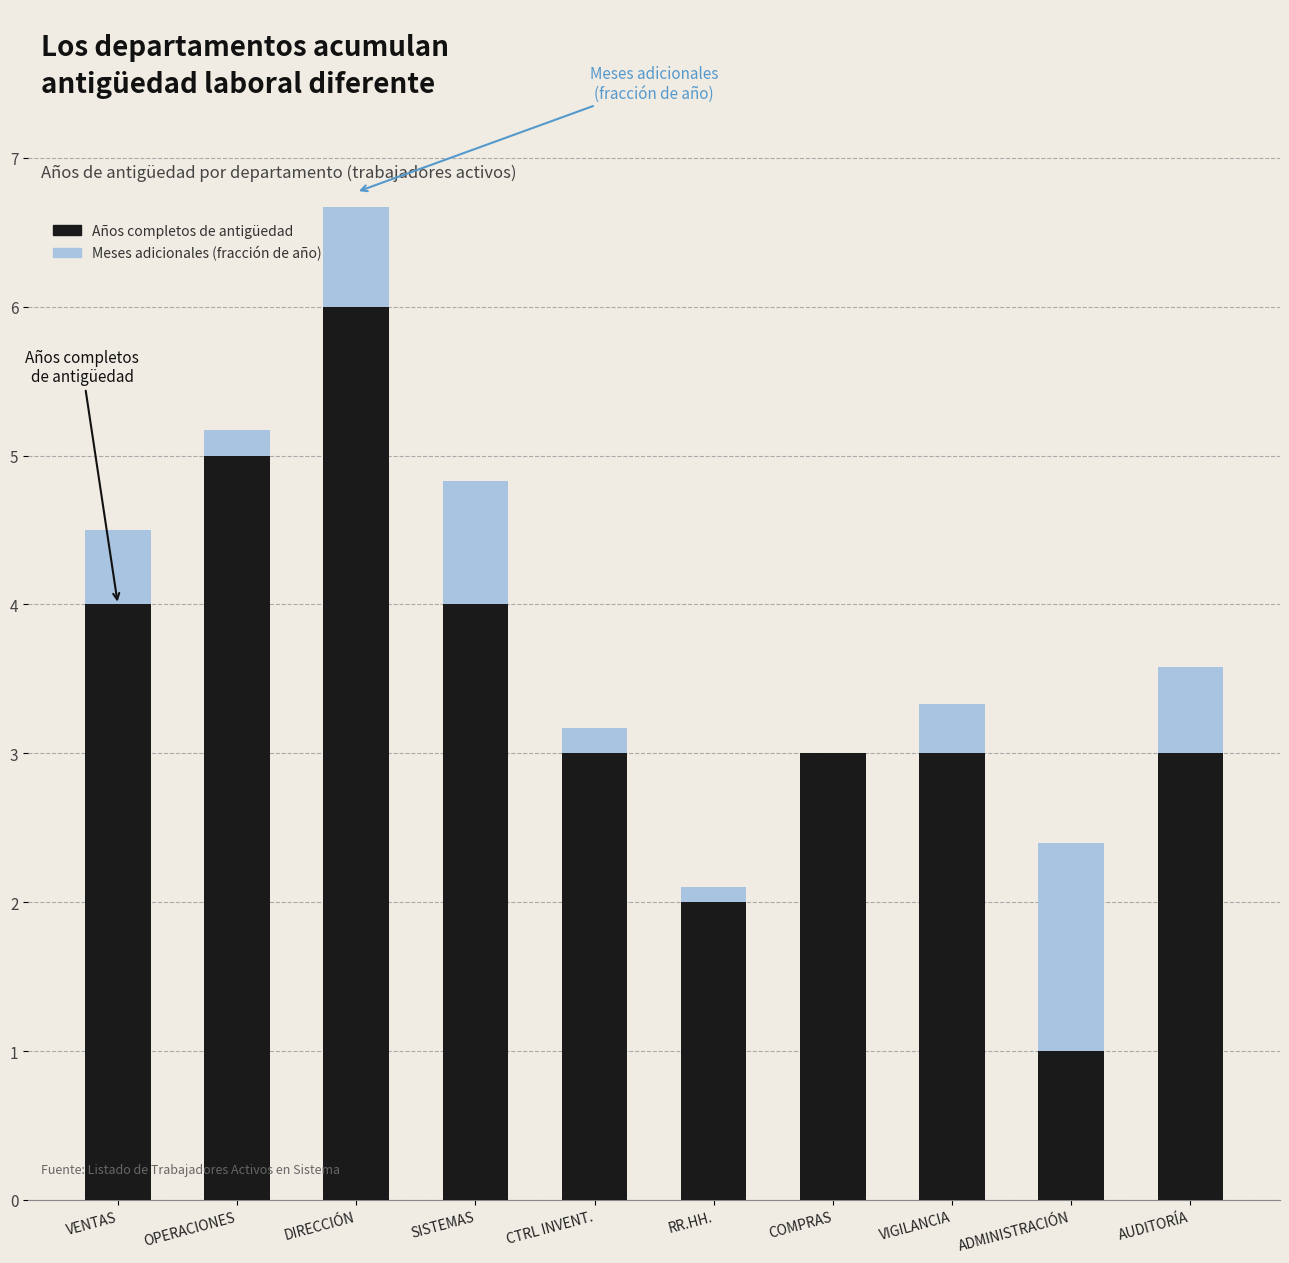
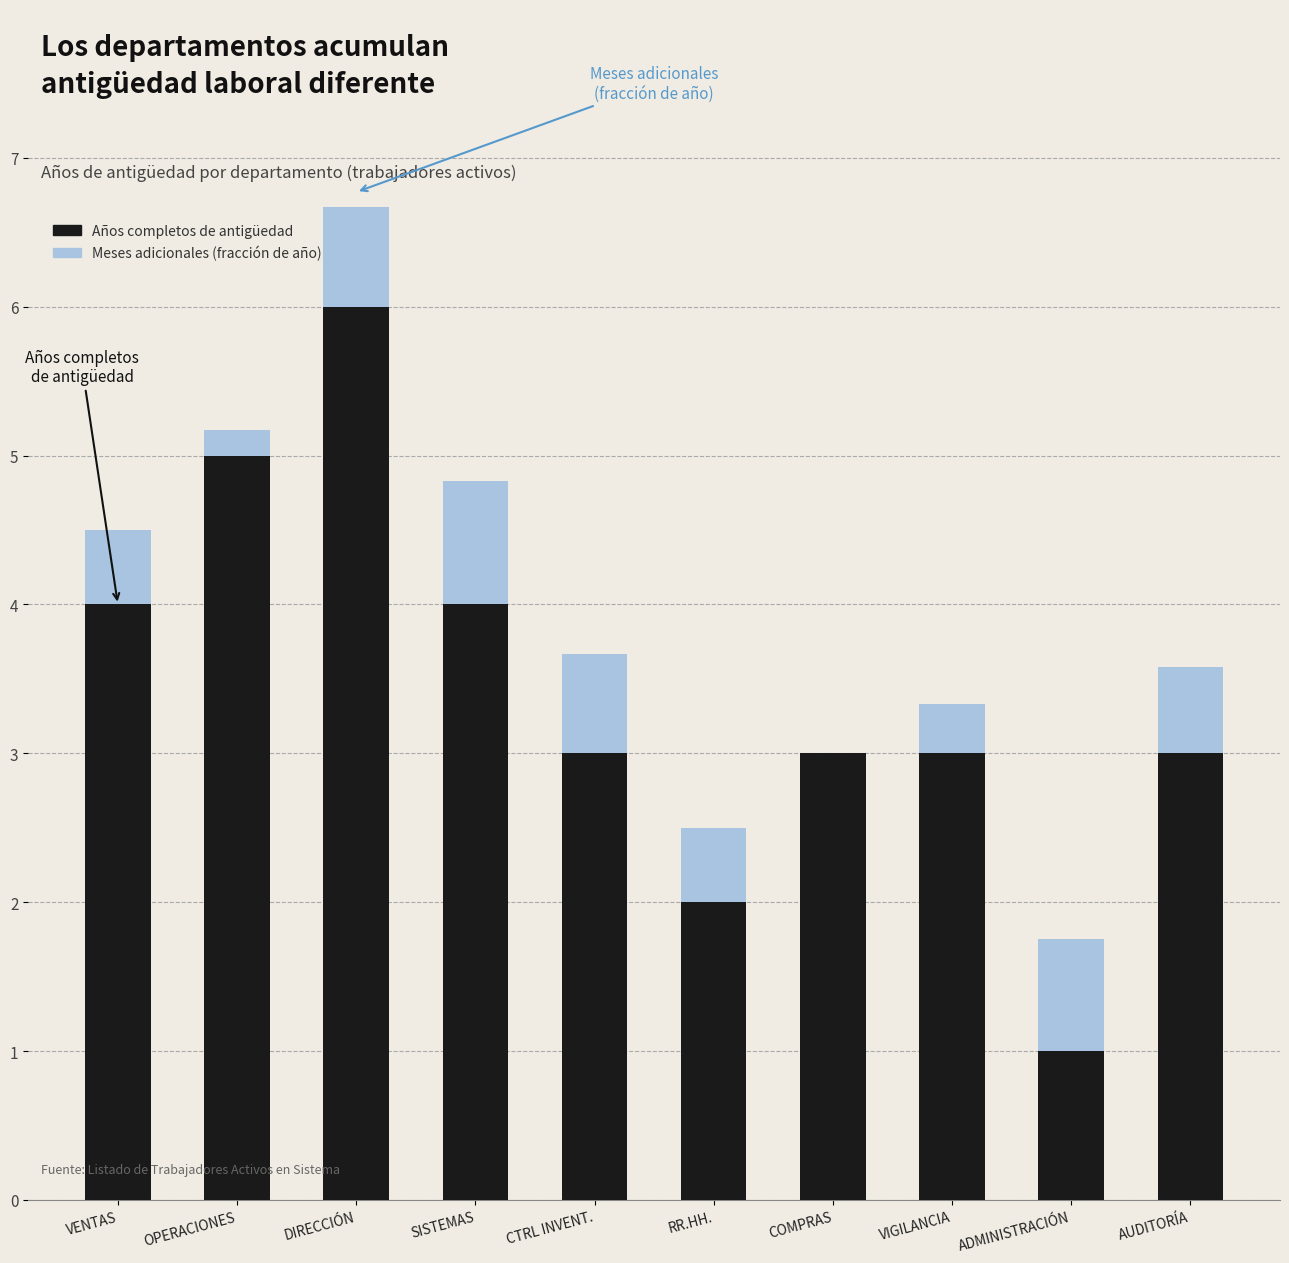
Meses adicionales (fracción de año), CTRL INVENT.: 0.17 -> 0.67
Meses adicionales (fracción de año), RR.HH.: 0.1 -> 0.5
Meses adicionales (fracción de año), ADMINISTRACIÓN: 1.40 -> 0.75
